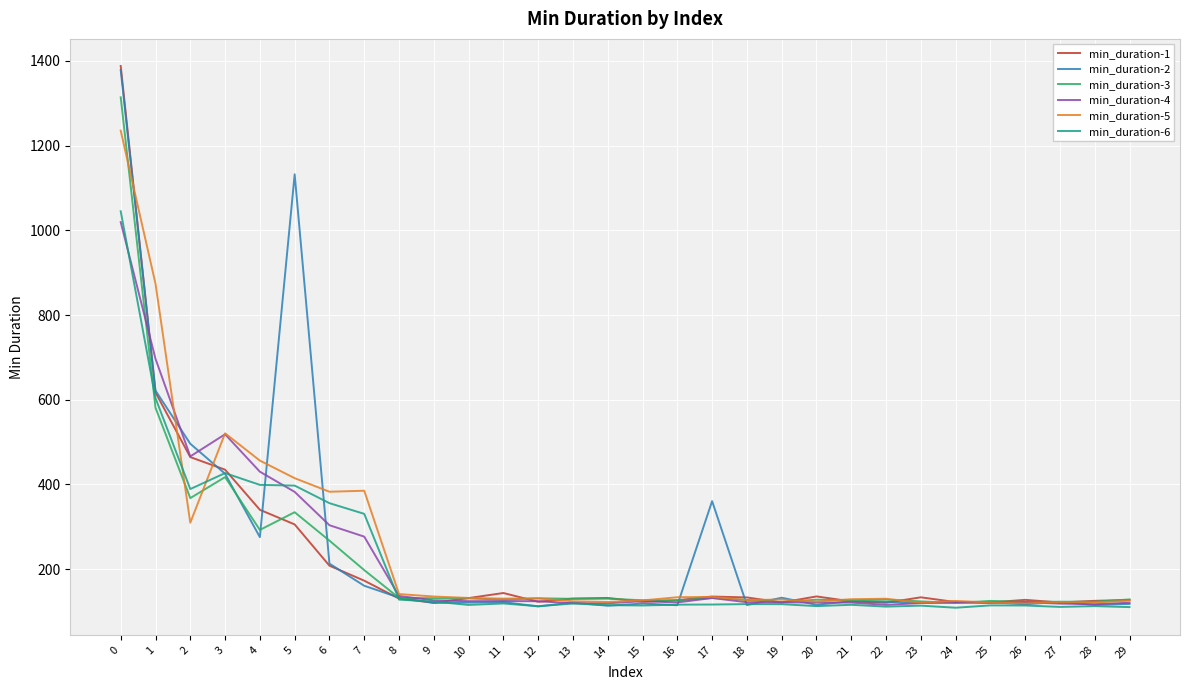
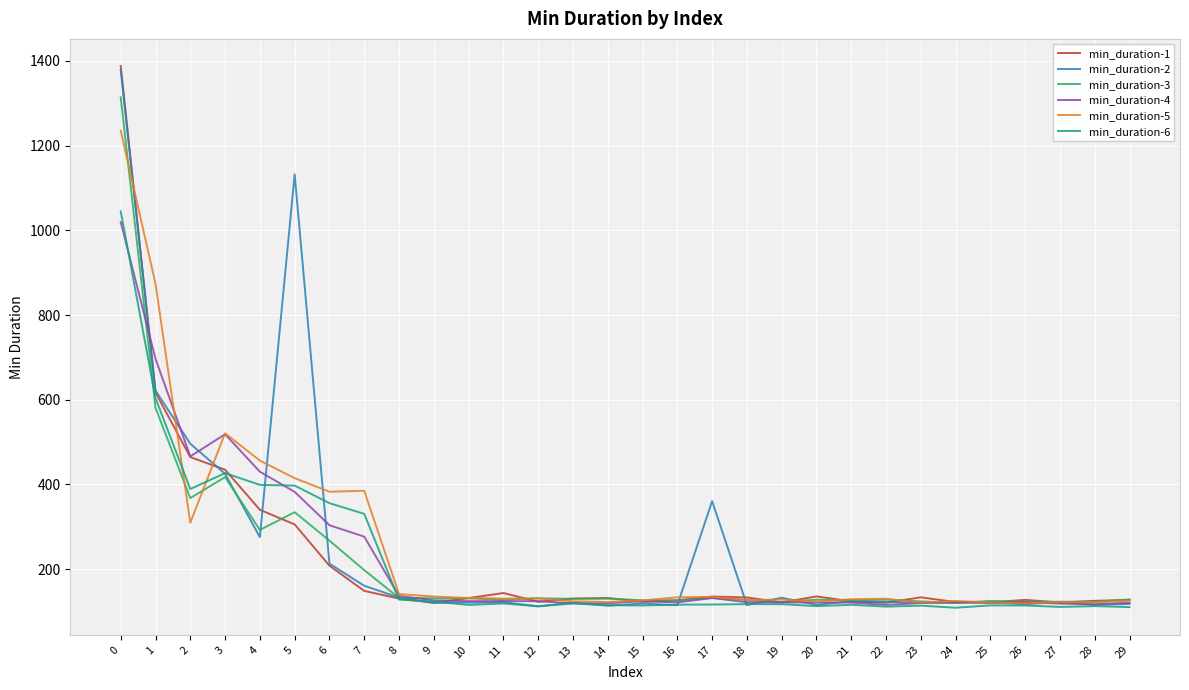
min_duration-1, 7: 170 -> 150
